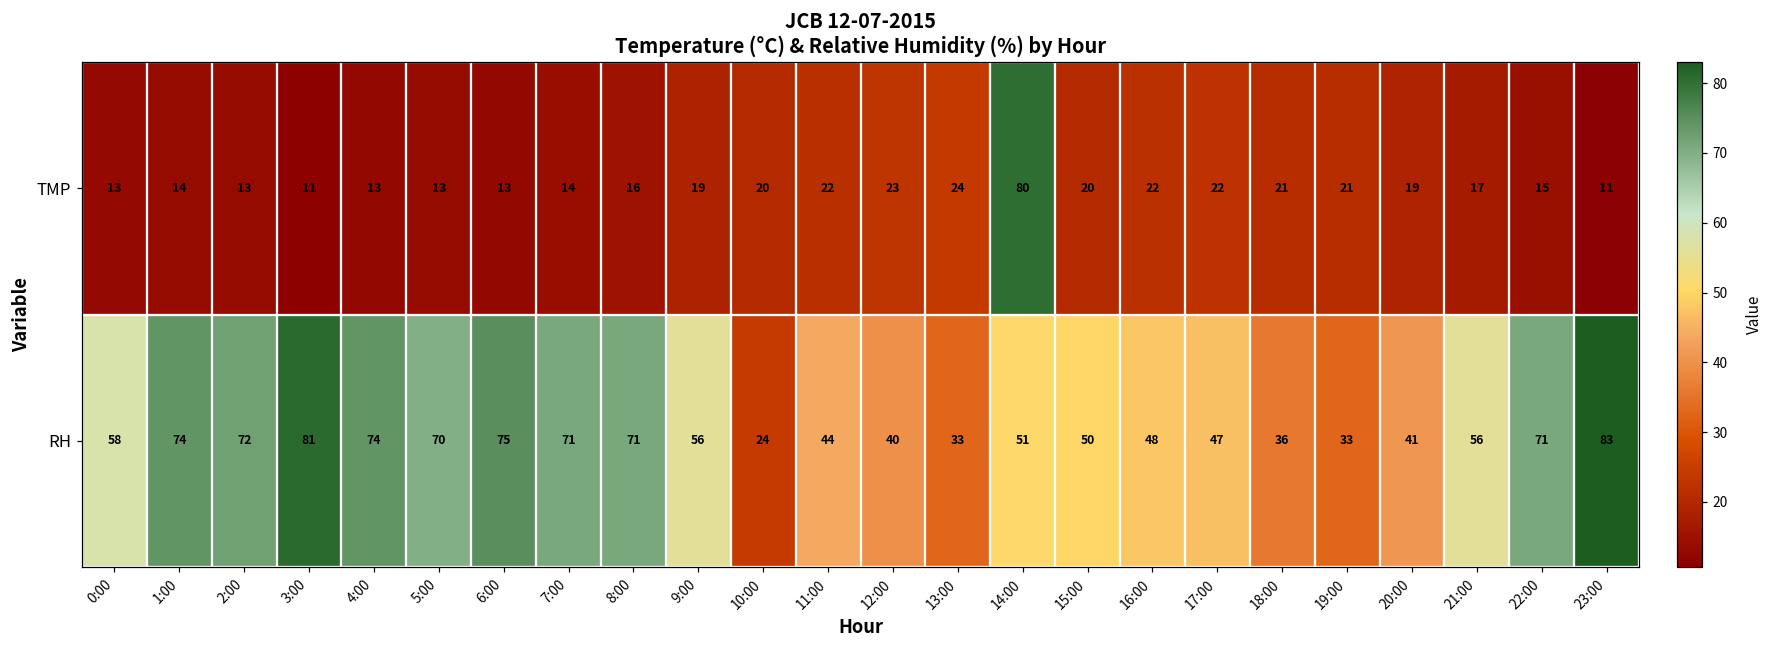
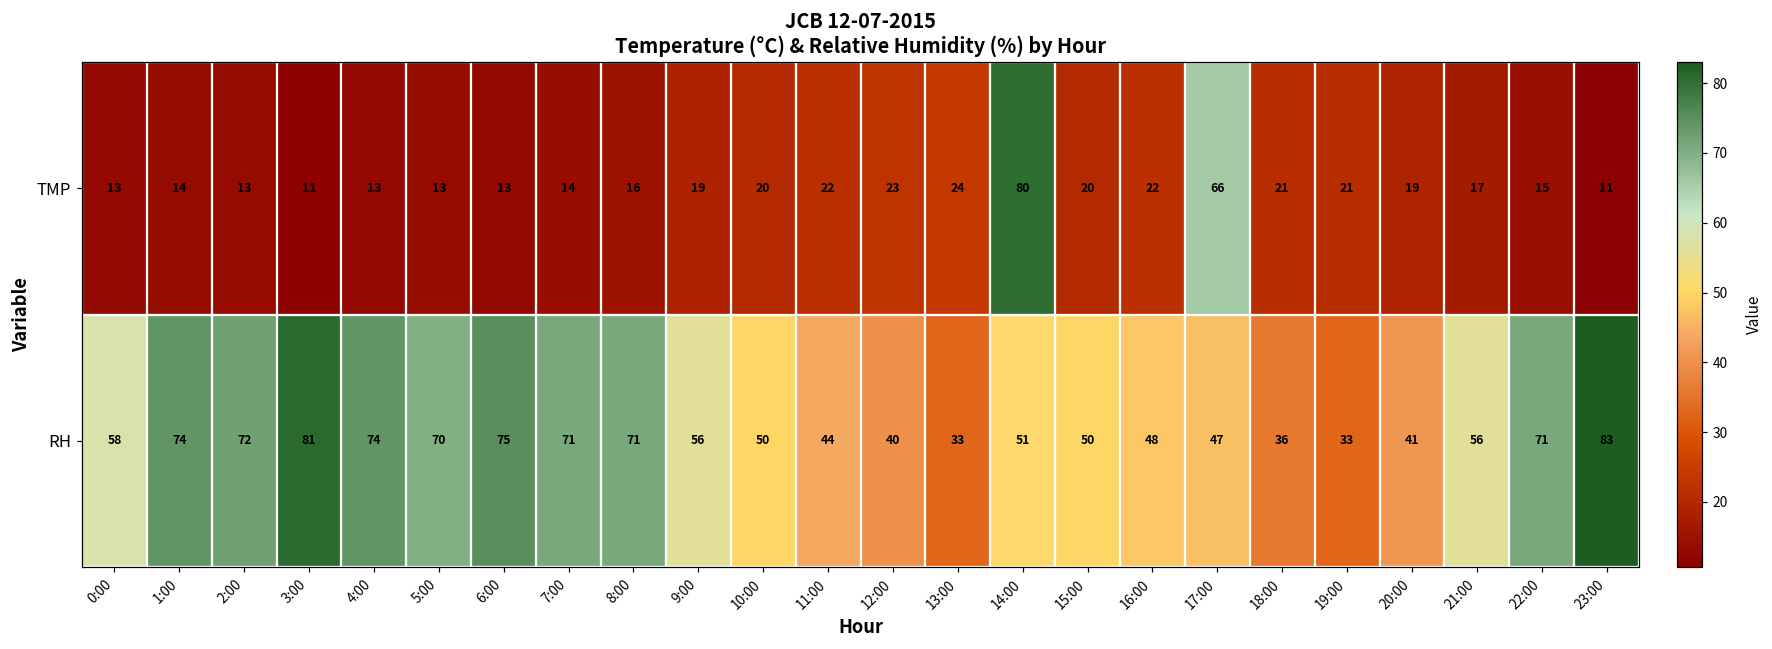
TMP, 17:00: 22 -> 66
RH, 10:00: 24 -> 50
